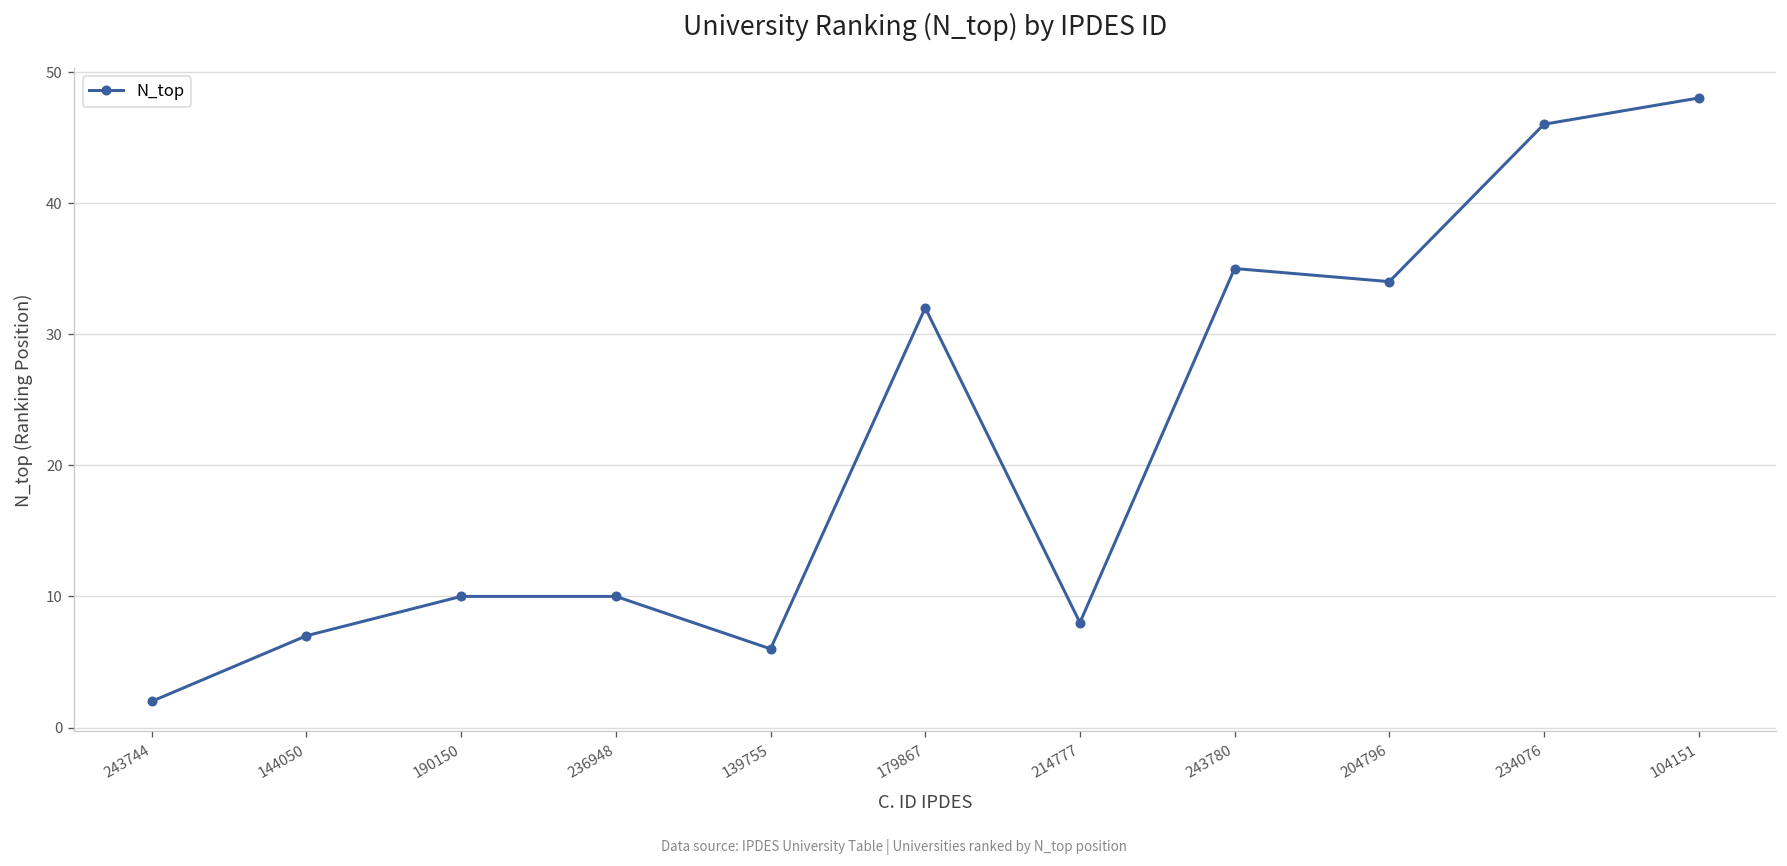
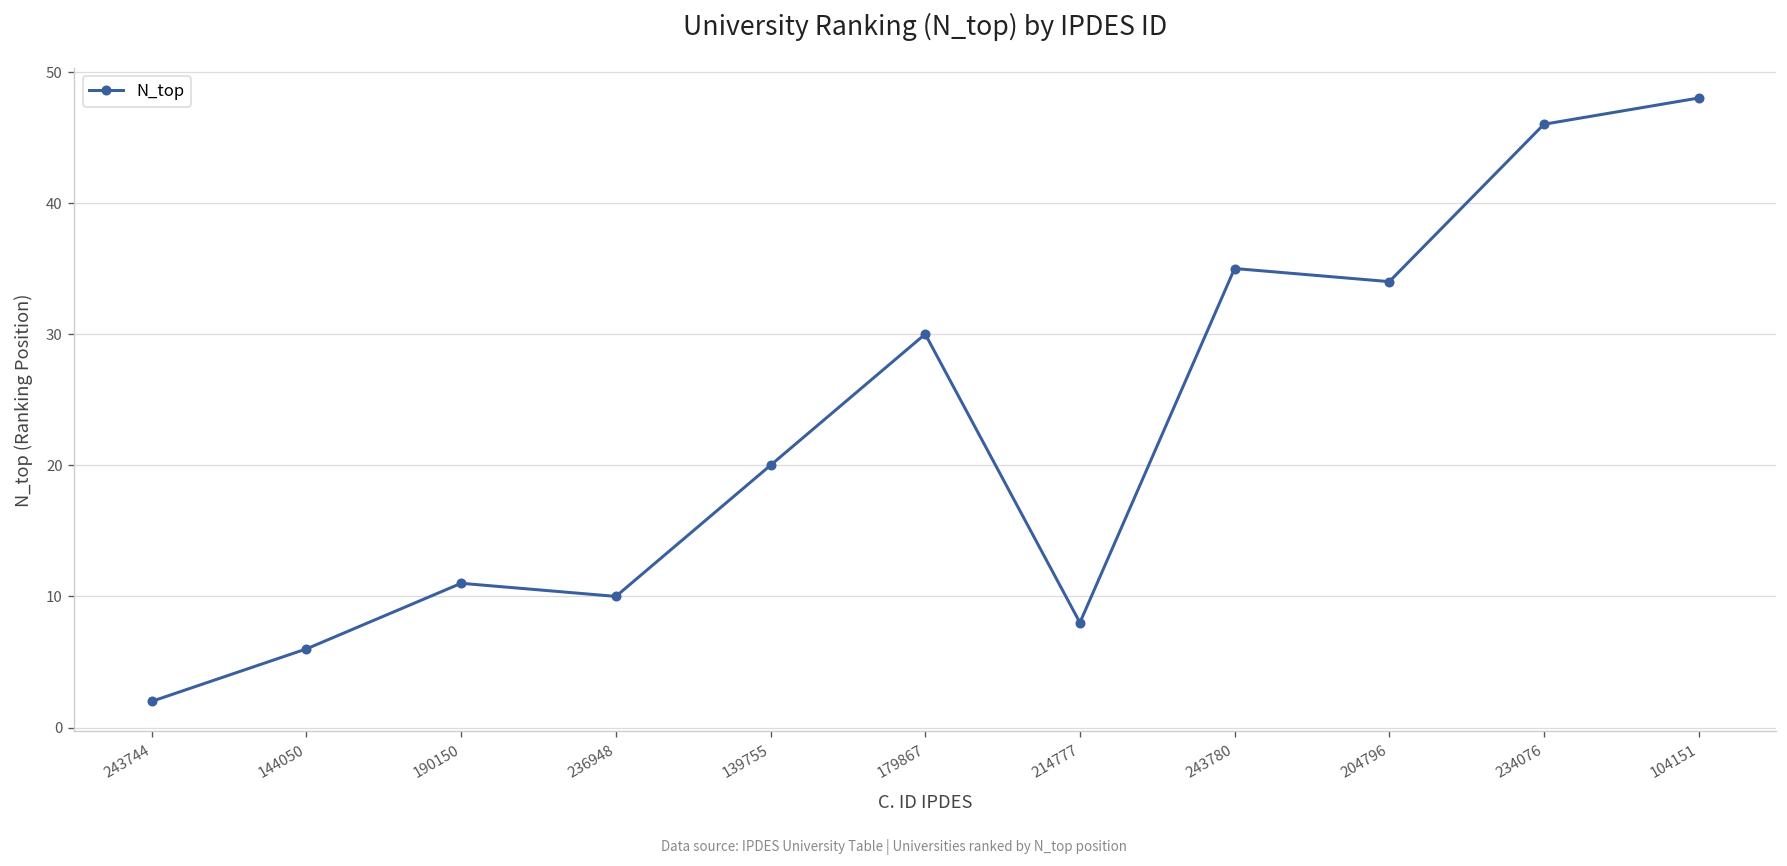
144050: 7 -> 6
190150: 10 -> 11
139755: 6 -> 20
179867: 32 -> 30
